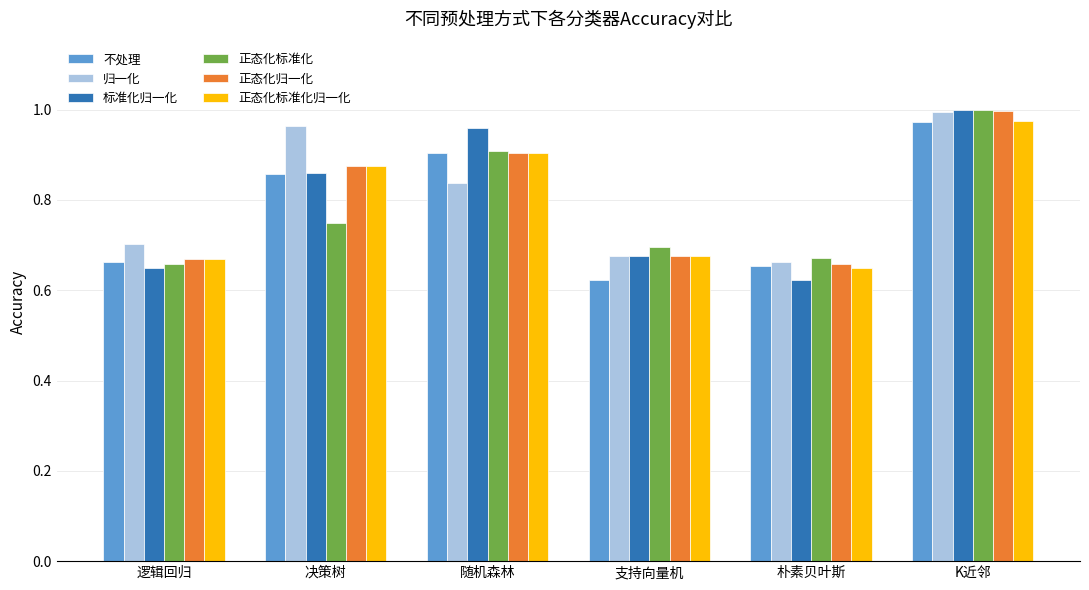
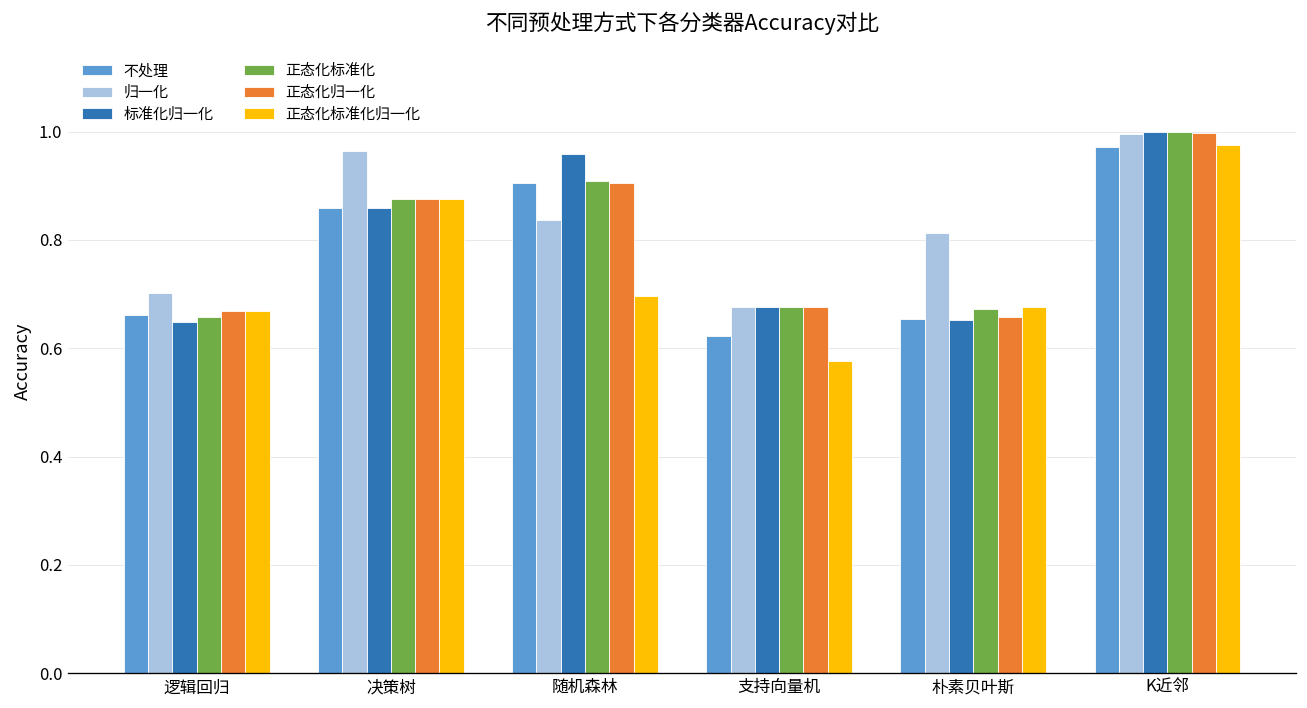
正态化标准化, 决策树: 0.75 -> 0.87
正态化标准化归一化, 随机森林: 0.90 -> 0.70
正态化标准化, 支持向量机: 0.70 -> 0.68
正态化标准化归一化, 支持向量机: 0.68 -> 0.58
归一化, 朴素贝叶斯: 0.66 -> 0.81
标准化归一化, 朴素贝叶斯: 0.62 -> 0.65
正态化标准化归一化, 朴素贝叶斯: 0.65 -> 0.68
